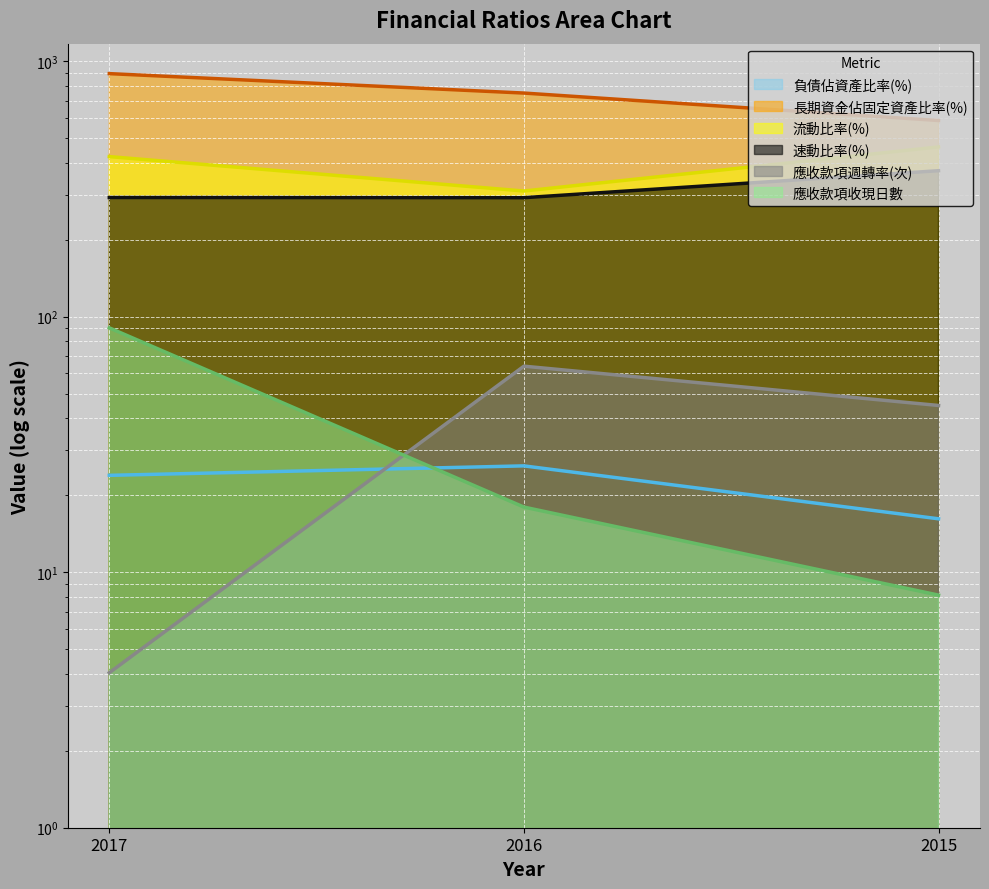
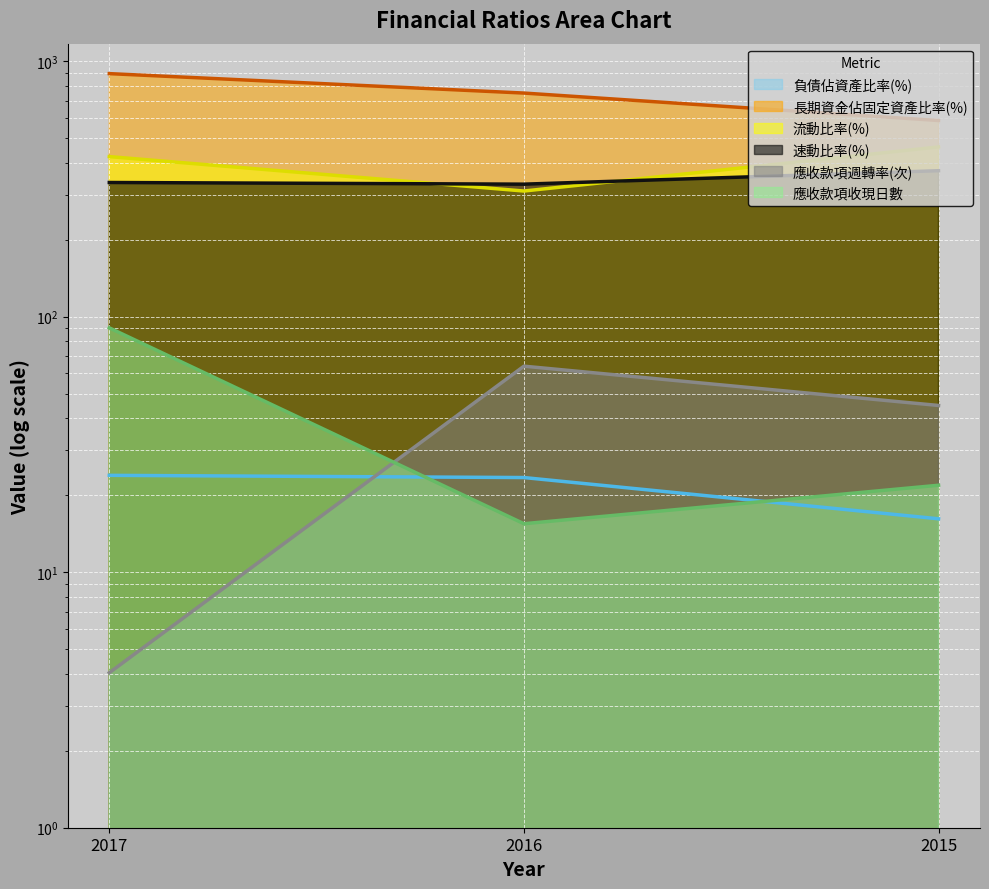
速動比率(%), 2017: 290 -> 330
負債佔資產比率(%), 2016: 26 -> 23
速動比率(%), 2016: 290 -> 330
應收款項收現日數, 2016: 18 -> 15
應收款項收現日數, 2015: 8.1 -> 22
